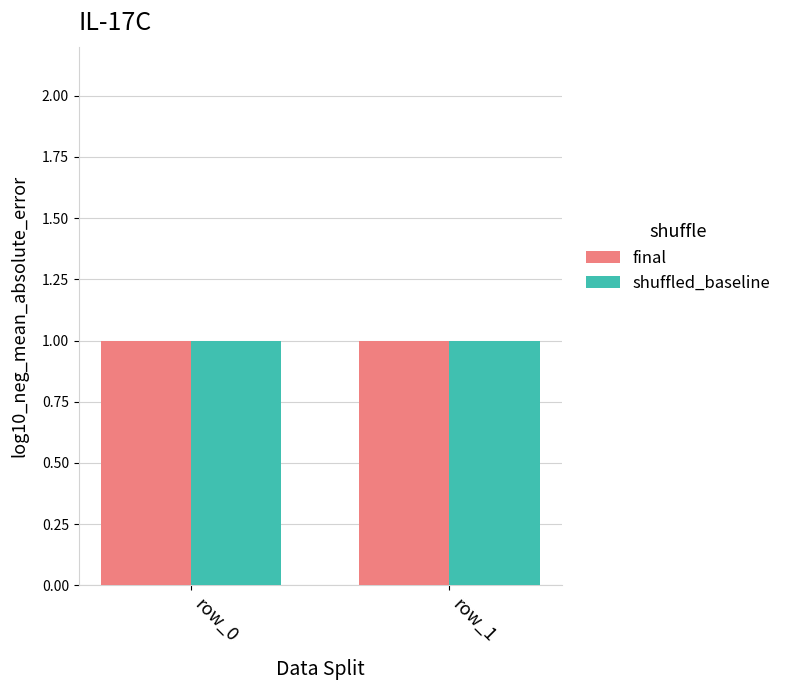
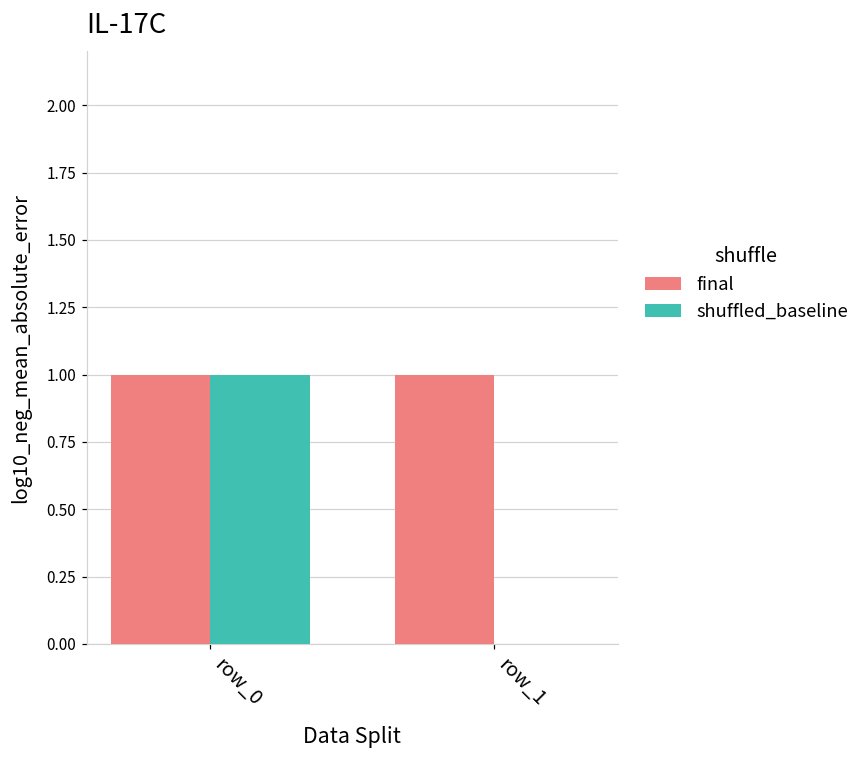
shuffled_baseline, row_1: 1 -> 0
